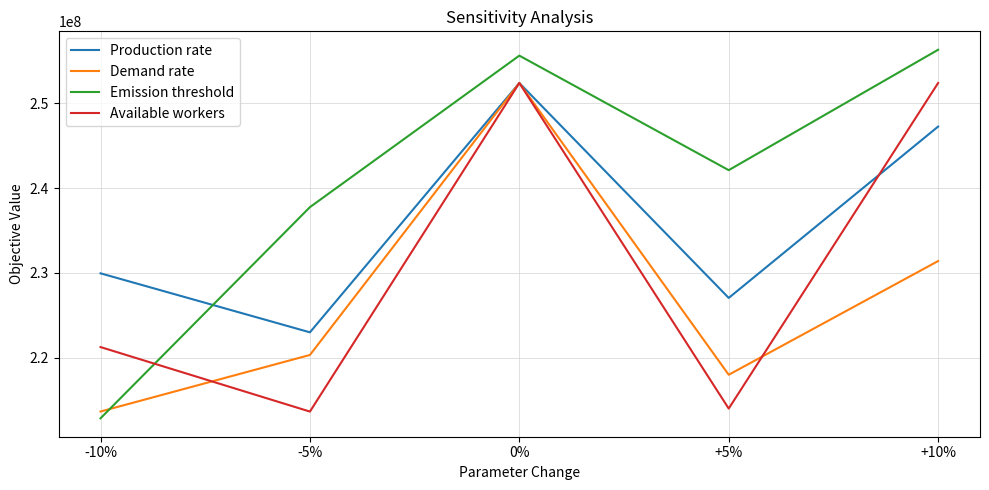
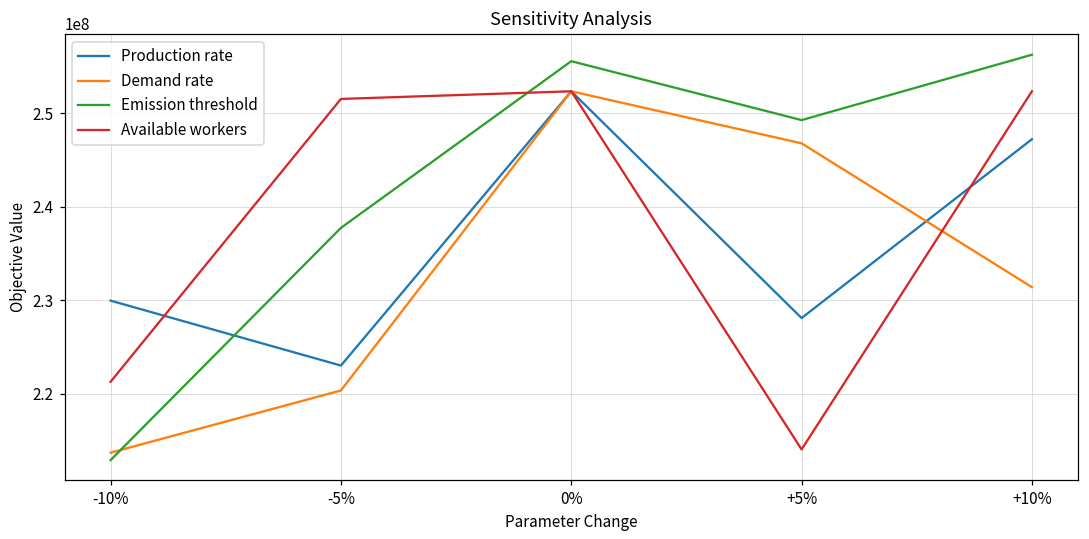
Available workers, -5%: 214000000 -> 252000000
Production rate, +5%: 227000000 -> 228000000
Demand rate, +5%: 218000000 -> 247000000
Emission threshold, +5%: 242000000 -> 249000000
